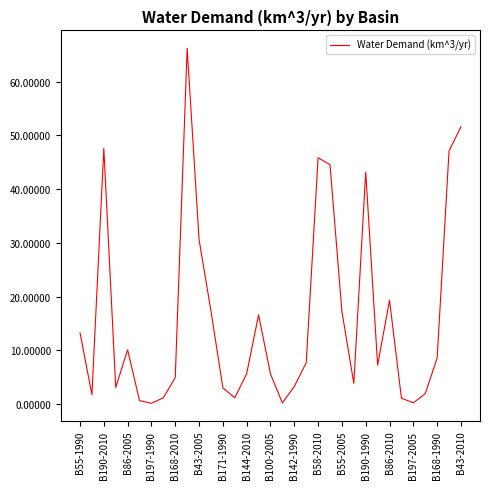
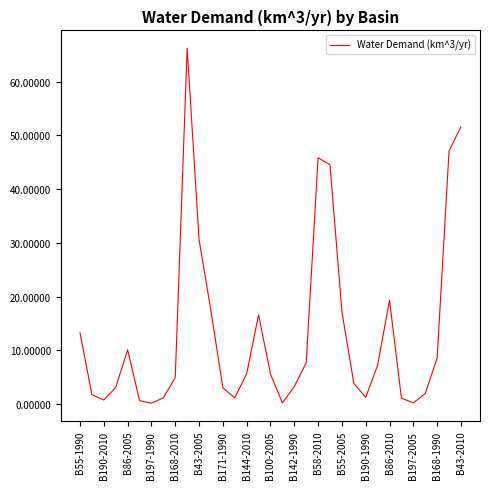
B190-2010: 48 -> 1
B190-1990: 43 -> 1
